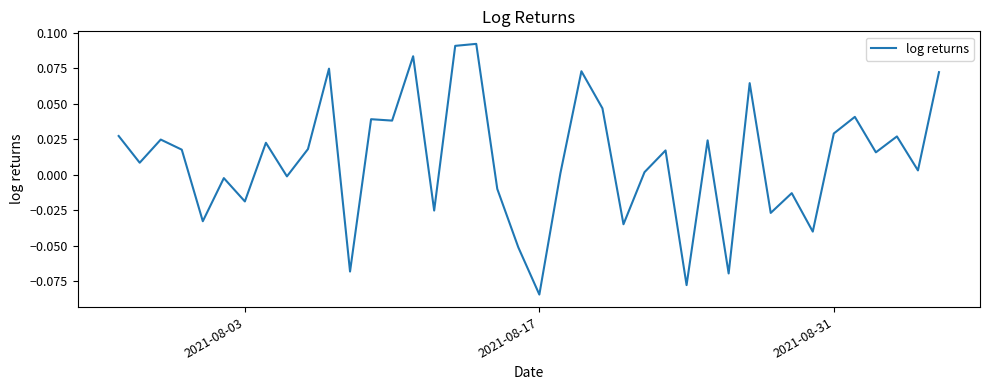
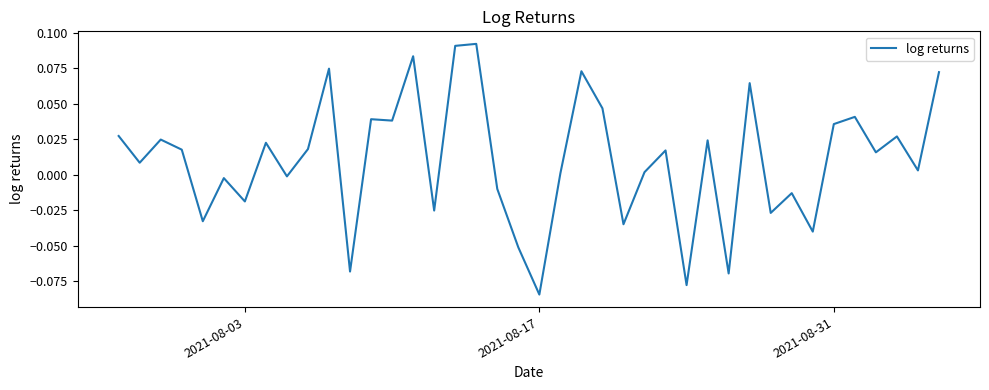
2021-08-31: 0.029 -> 0.036
